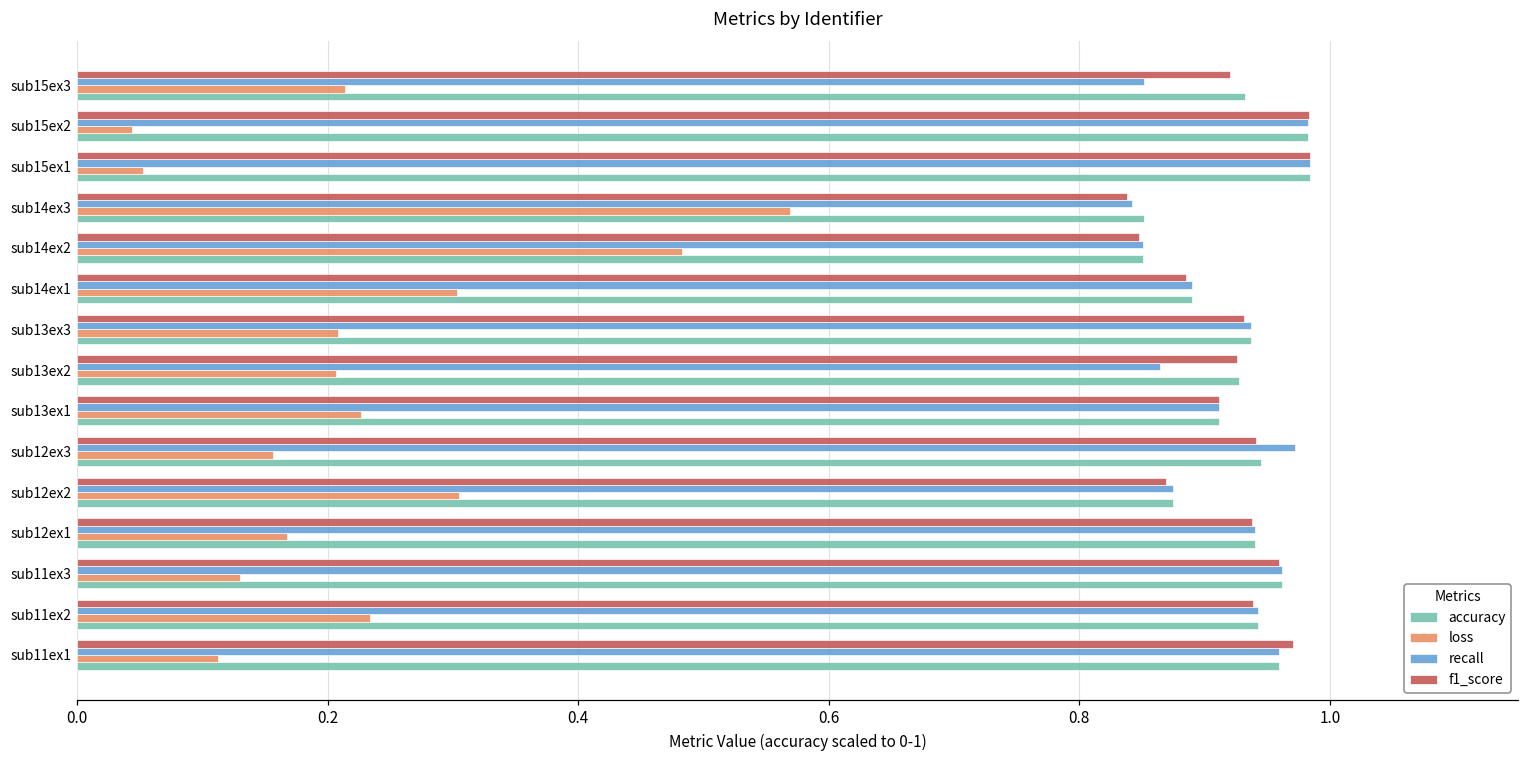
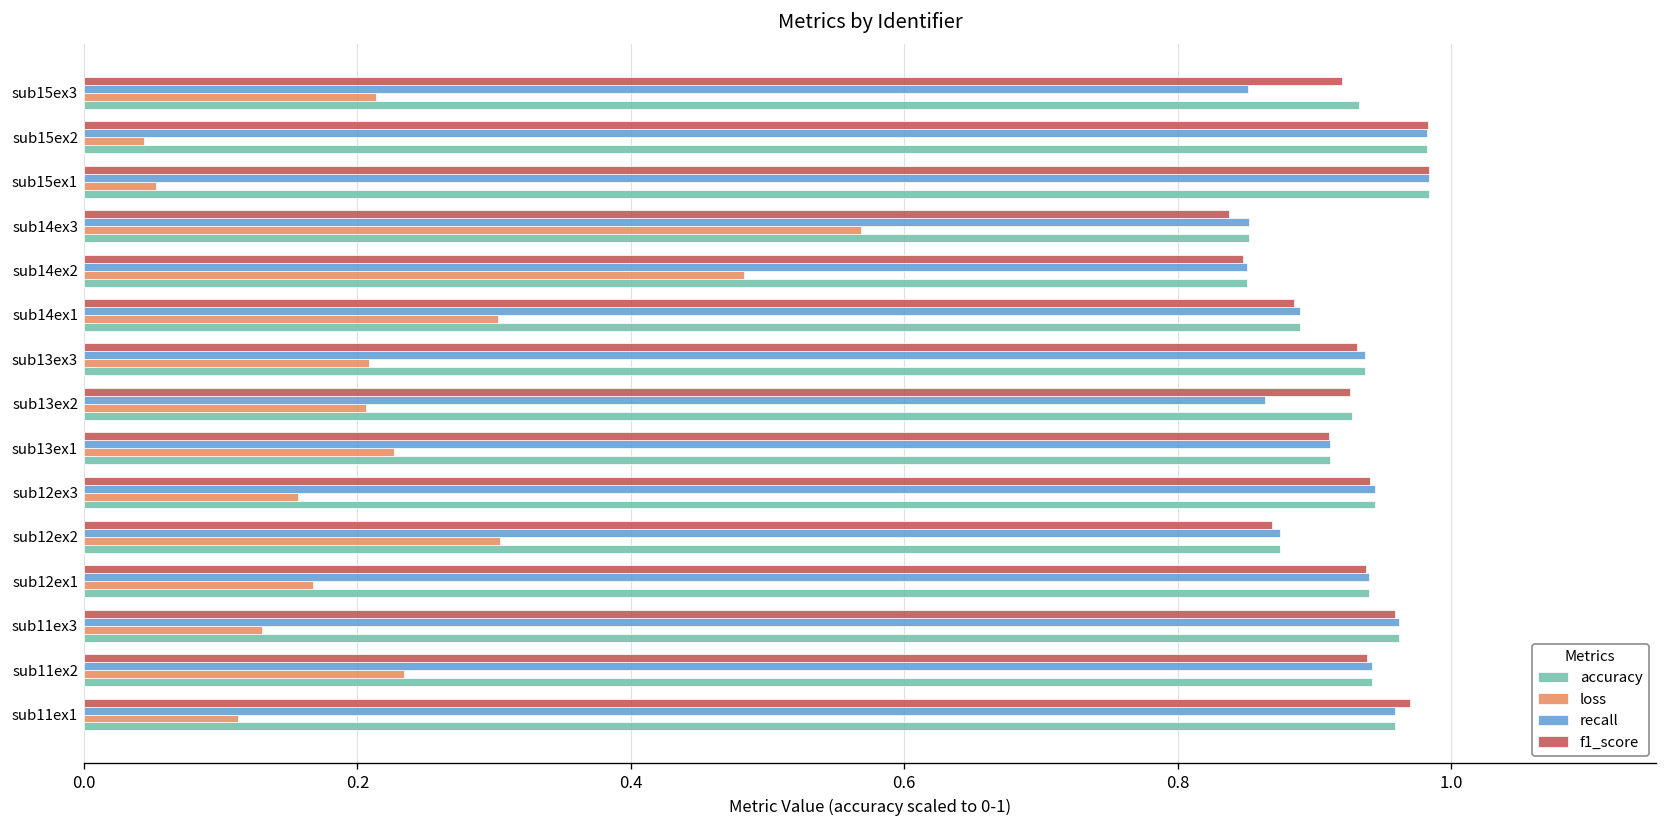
recall, sub14ex3: 0.842 -> 0.852
recall, sub12ex3: 0.972 -> 0.945
